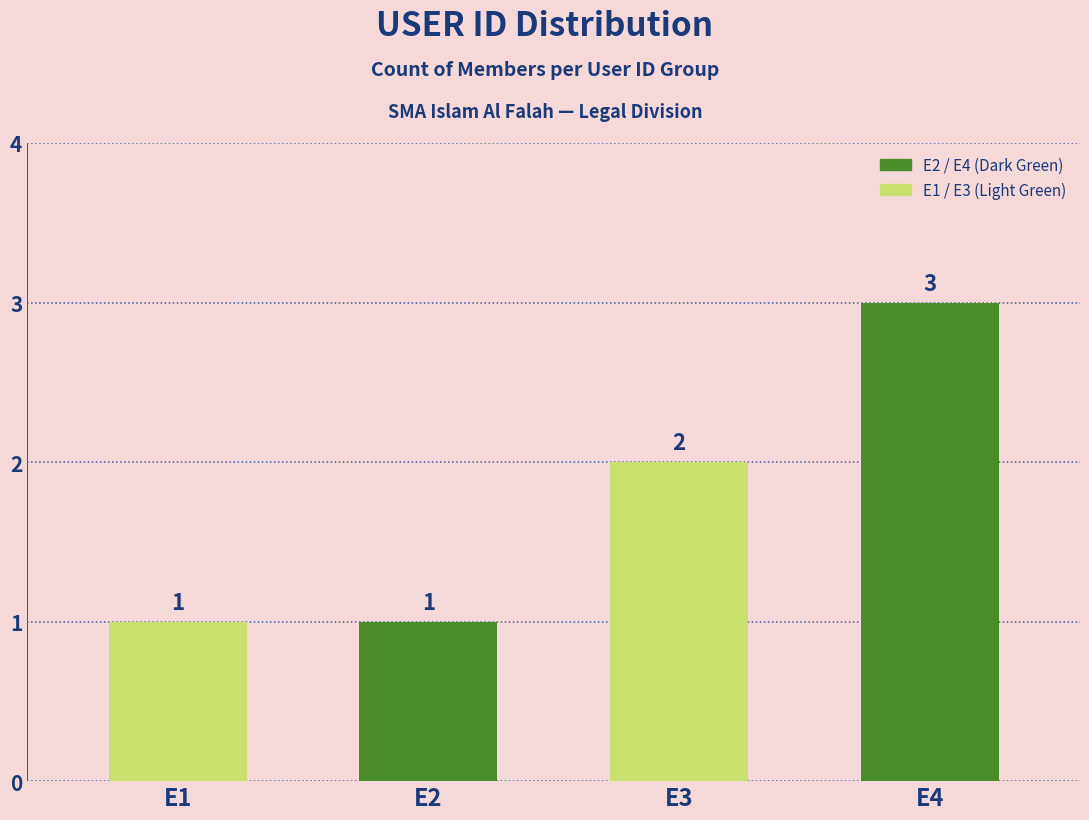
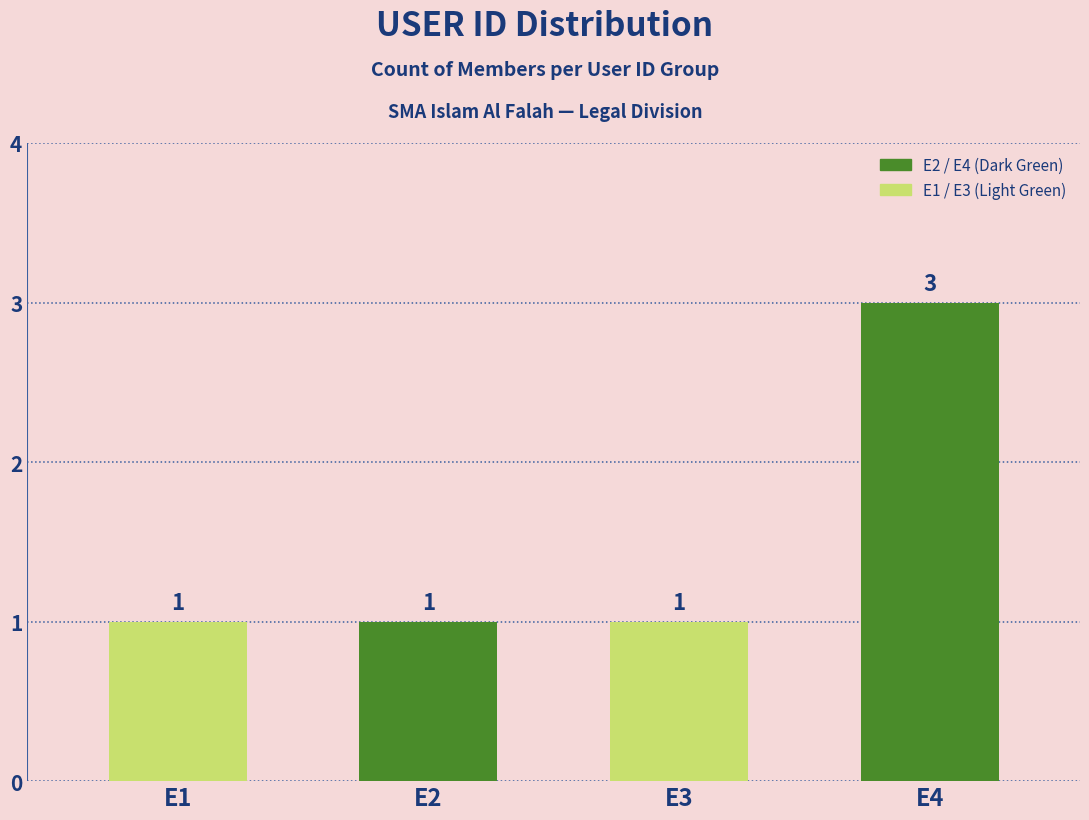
E3: 2 -> 1
